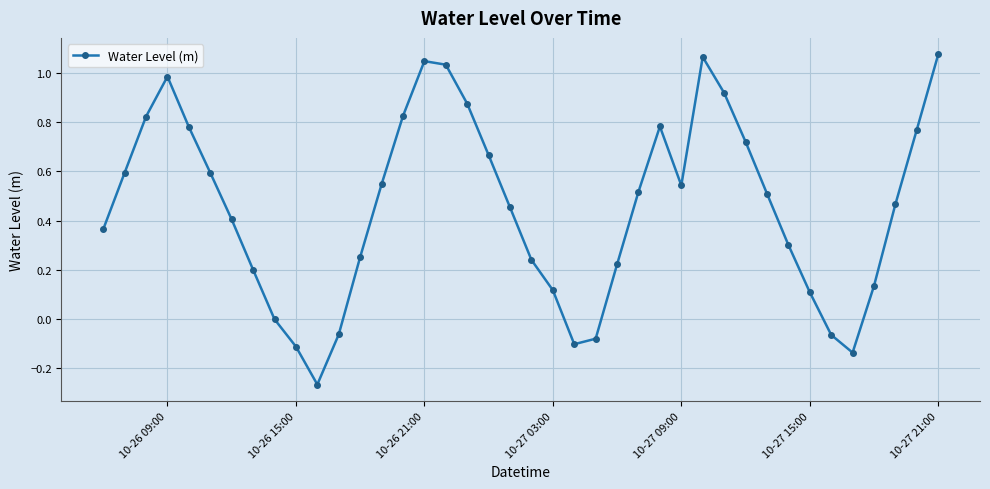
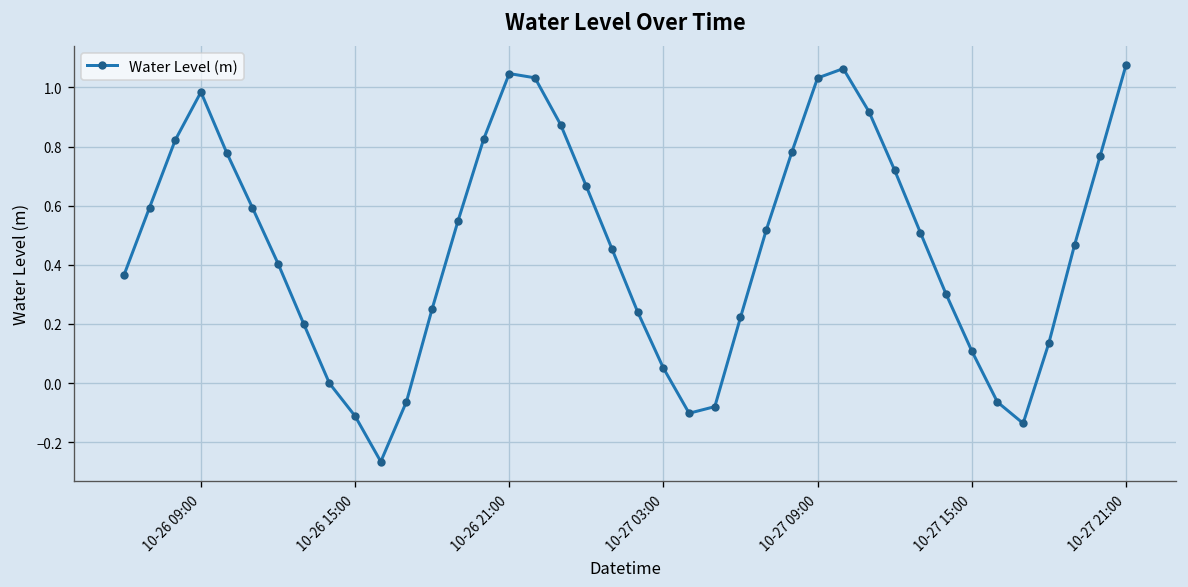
10-27 03:00: 0.12 -> 0.05
10-27 09:00: 0.54 -> 1.03
